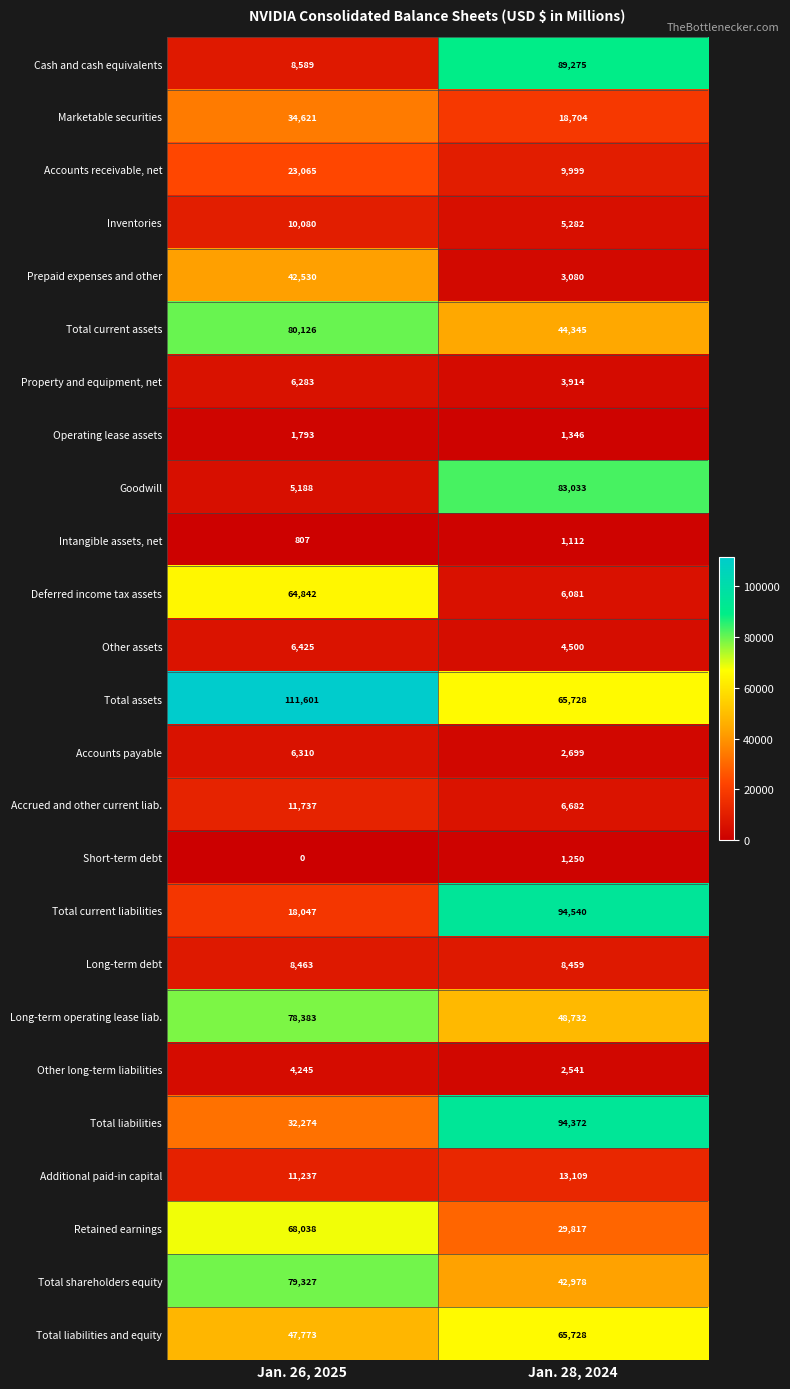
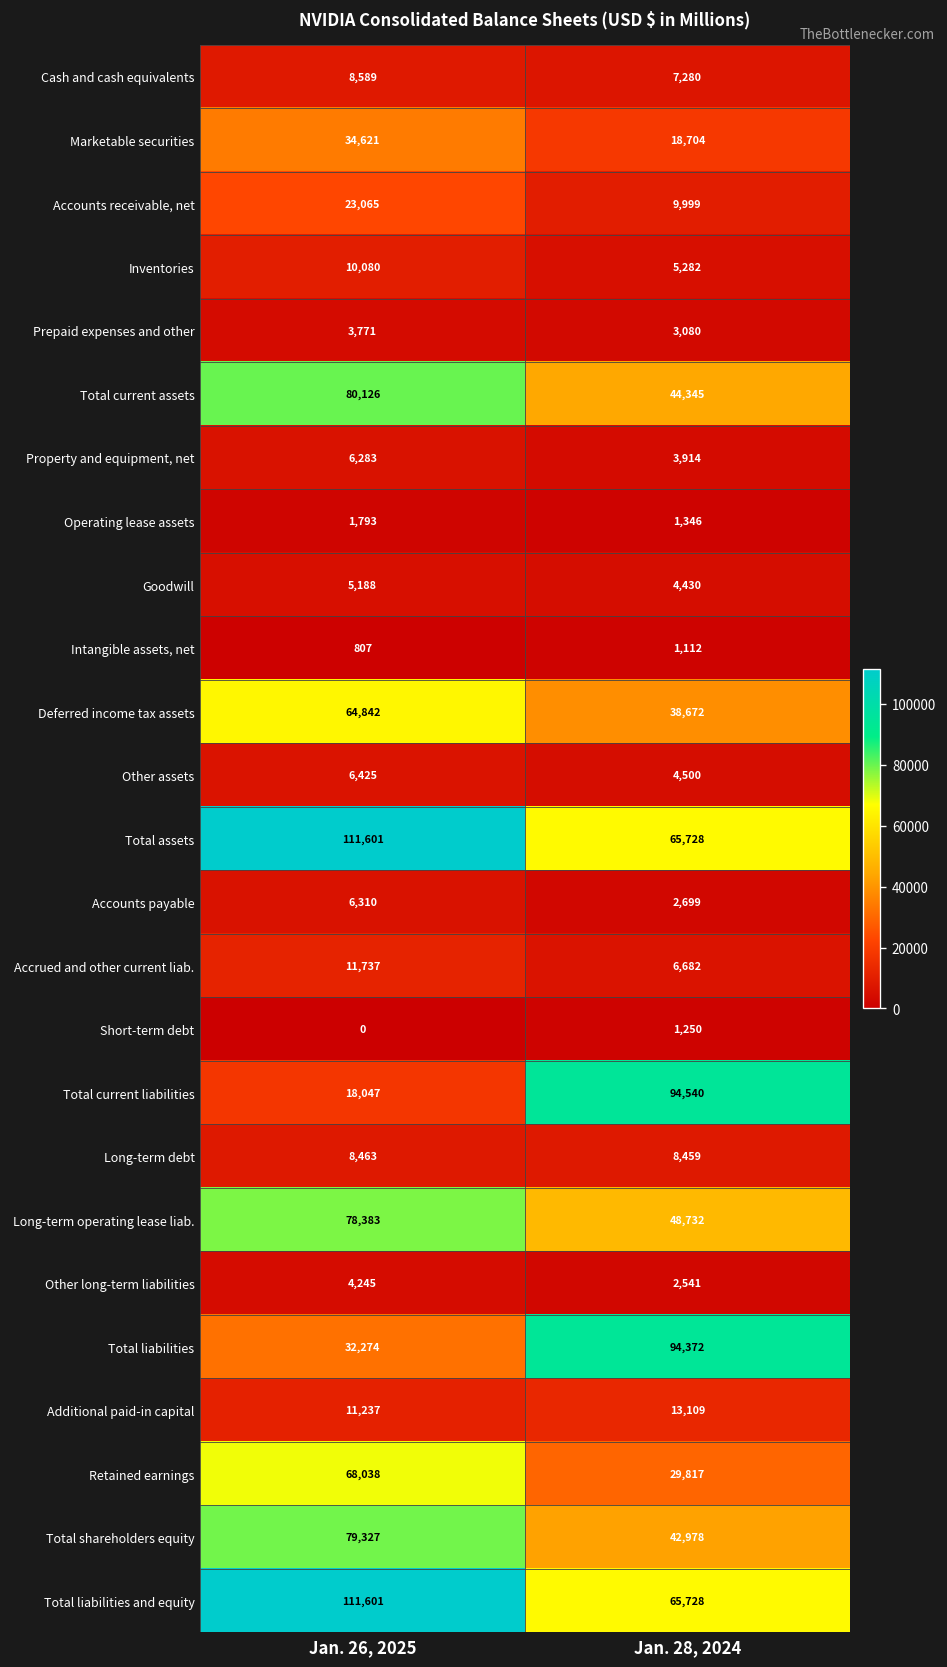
Cash and cash equivalents, Jan. 28, 2024: 89,275 -> 7,280
Prepaid expenses and other, Jan. 26, 2025: 42,530 -> 3,771
Goodwill, Jan. 28, 2024: 83,033 -> 4,430
Deferred income tax assets, Jan. 28, 2024: 6,081 -> 38,672
Total liabilities and equity, Jan. 26, 2025: 47,773 -> 111,601
